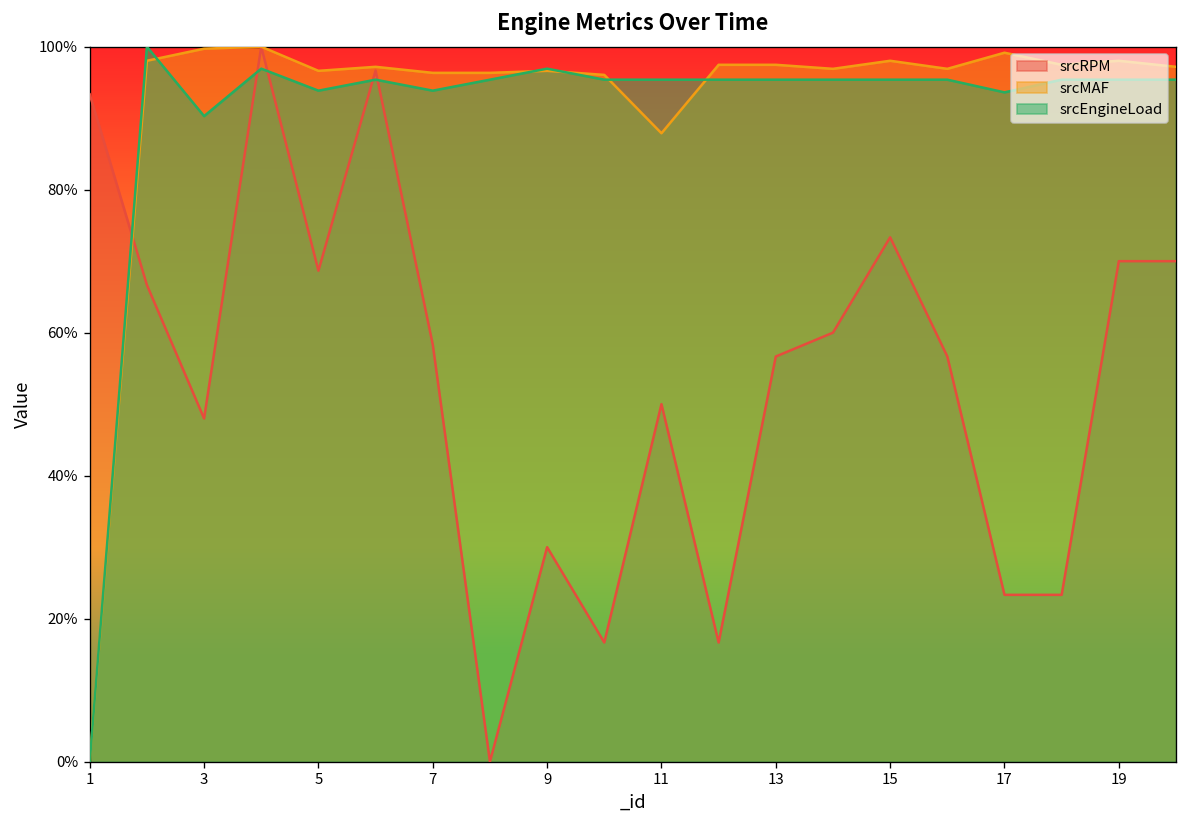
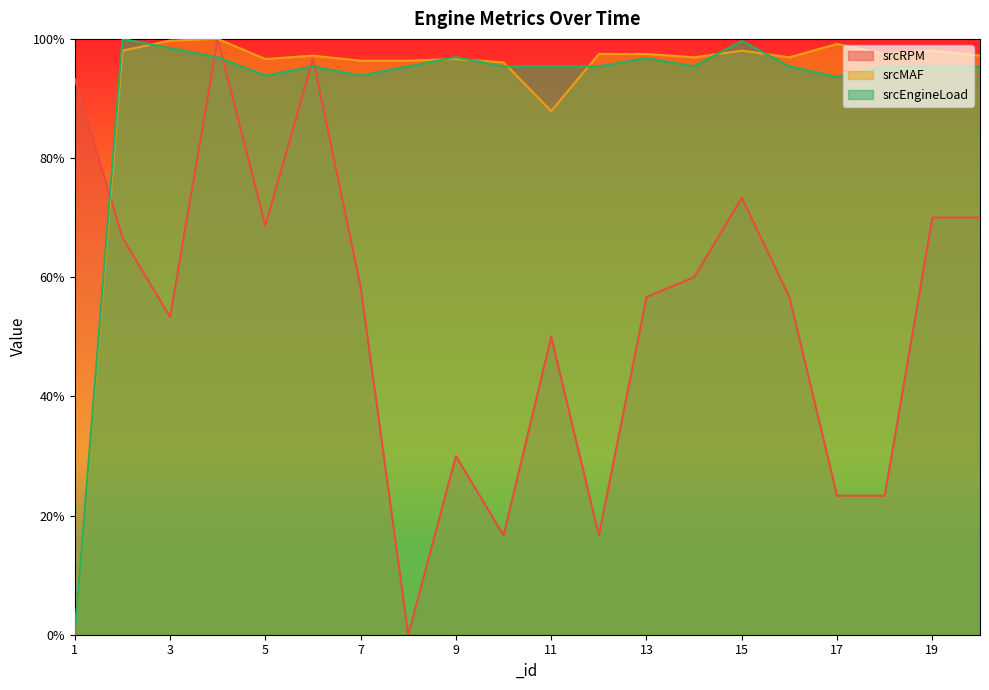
srcRPM, 3: 48% -> 53%
srcEngineLoad, 3: 90% -> 98%
srcEngineLoad, 13: 95% -> 97%
srcEngineLoad, 15: 95% -> 100%
